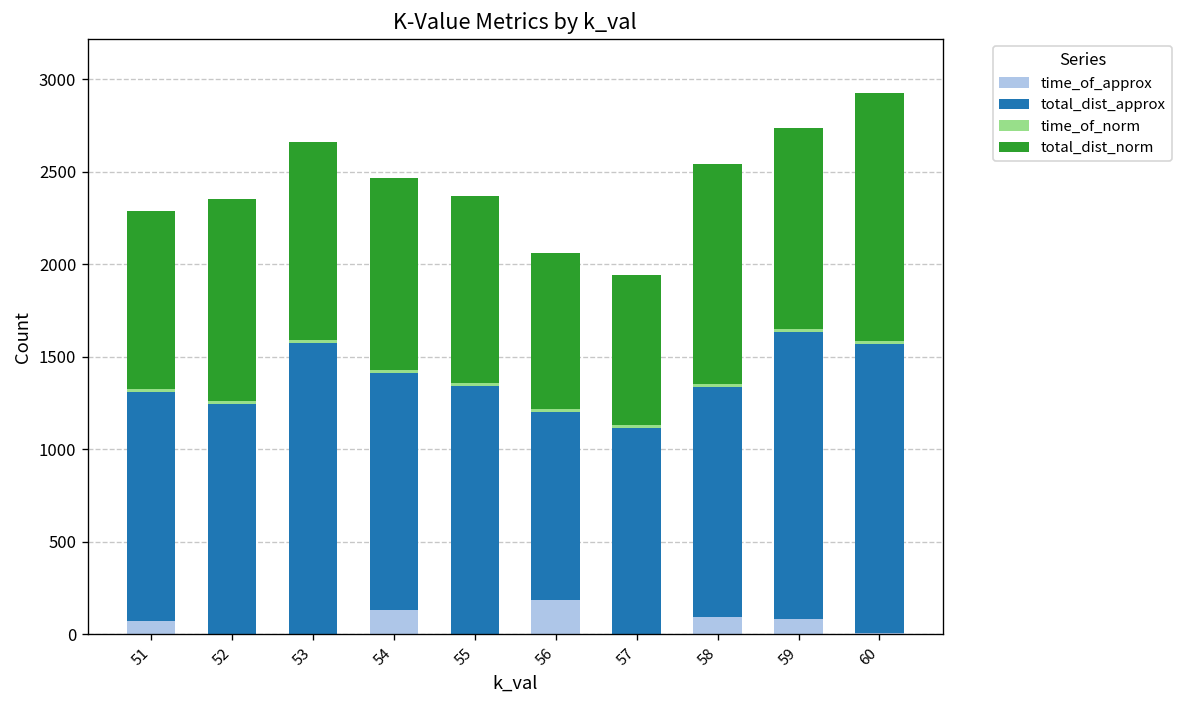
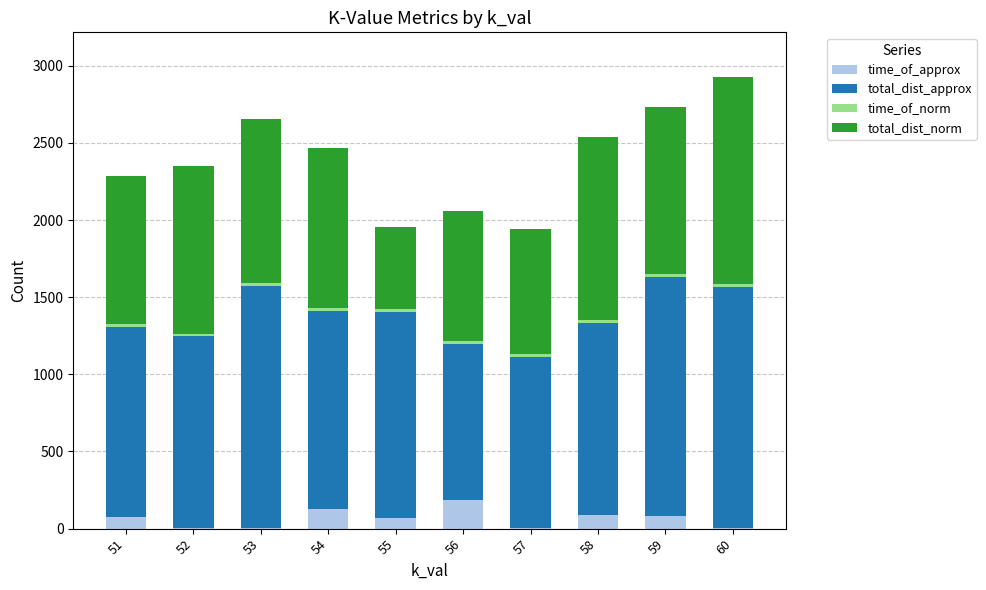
time_of_approx, 55: 0 -> 70
total_dist_norm, 55: 1010 -> 530
